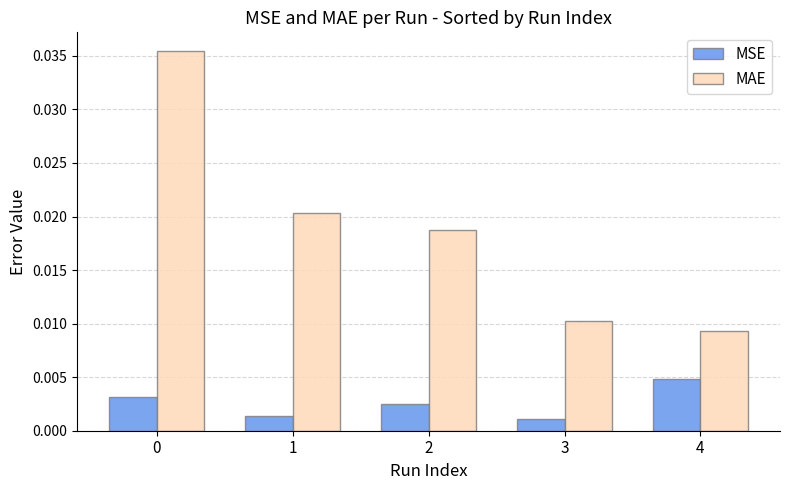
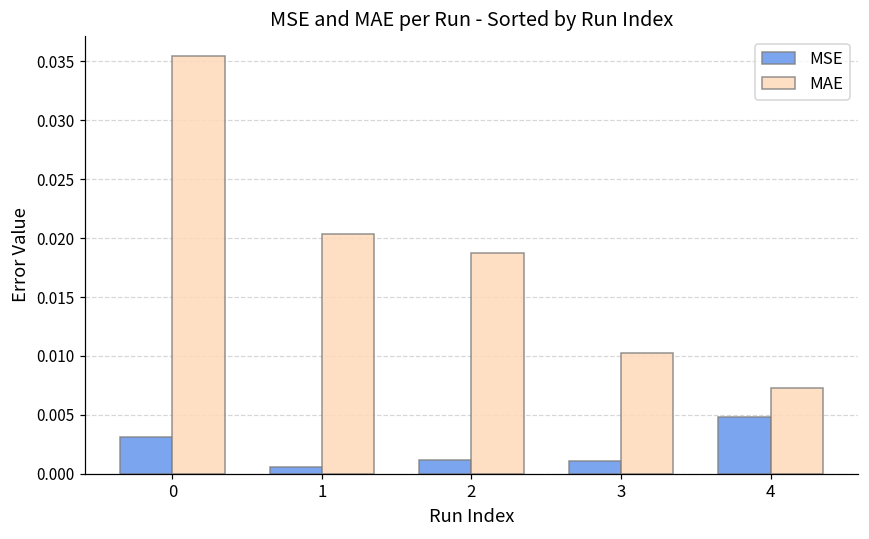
MSE, 1: 0.0014 -> 0.0006
MSE, 2: 0.0025 -> 0.0012
MAE, 4: 0.0093 -> 0.0073
